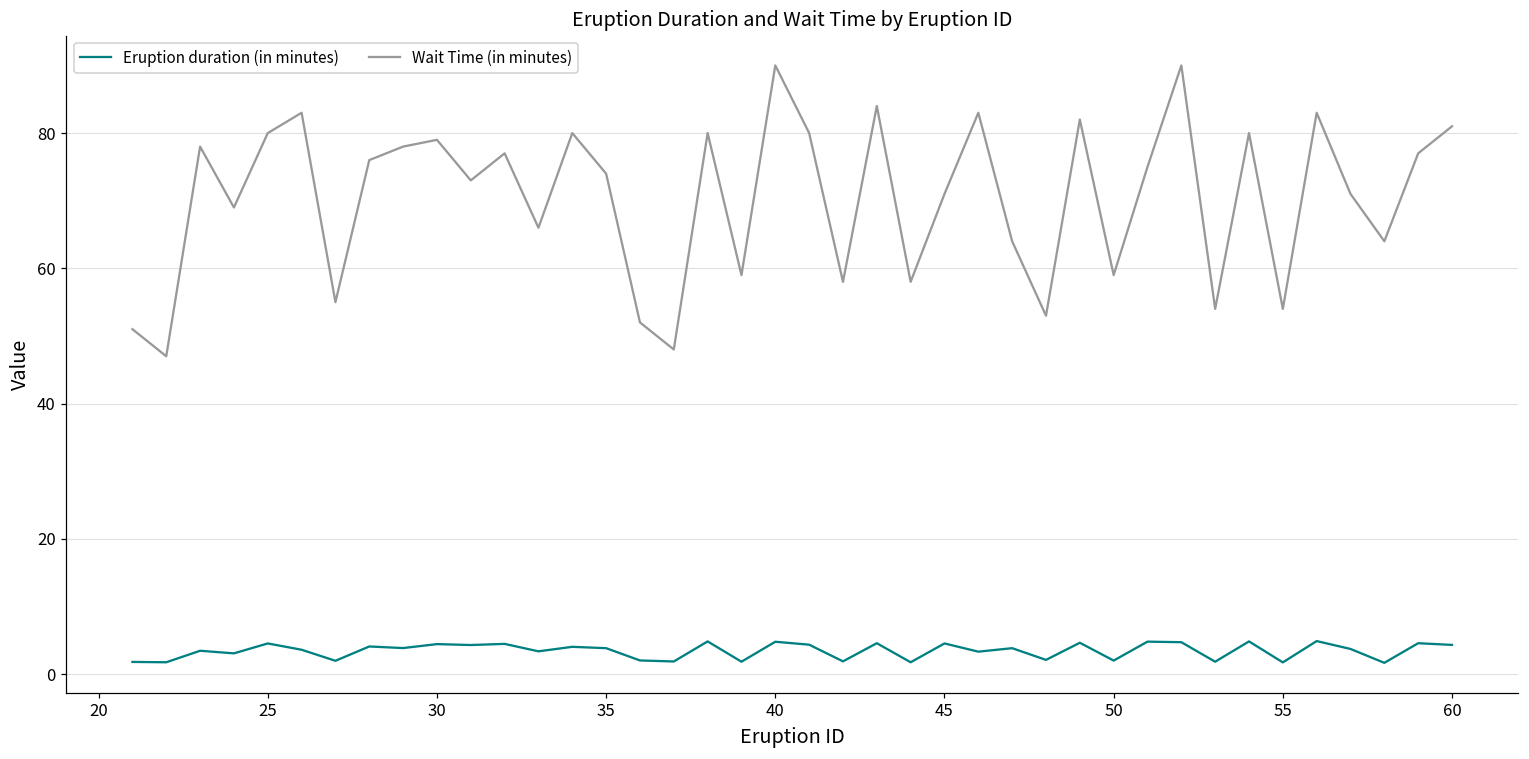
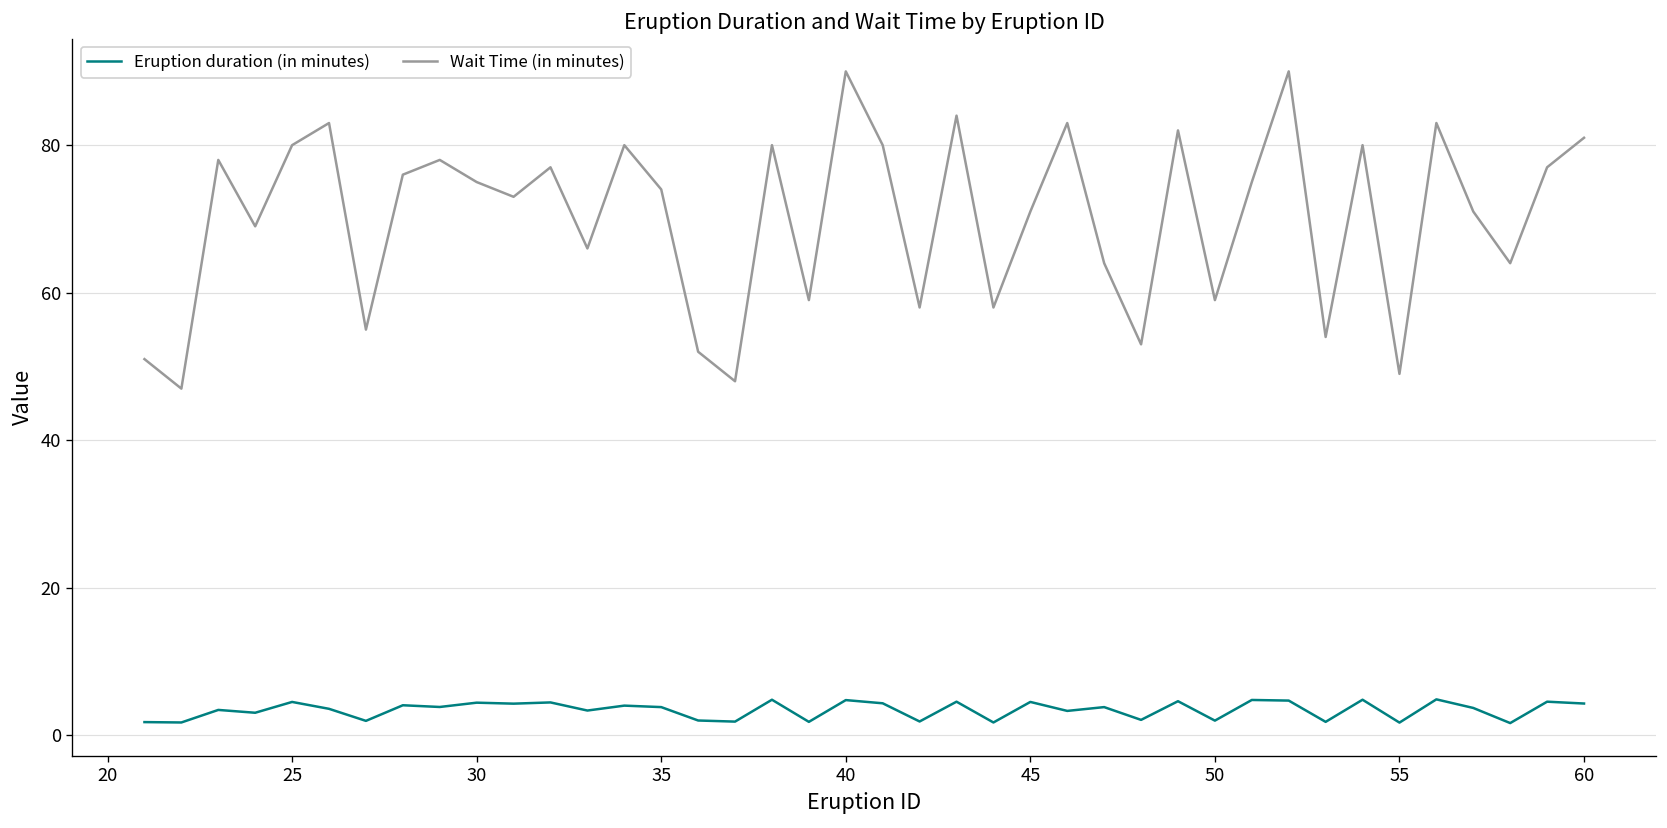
Wait Time (in minutes), 30: 79 -> 75
Wait Time (in minutes), 55: 54 -> 49
